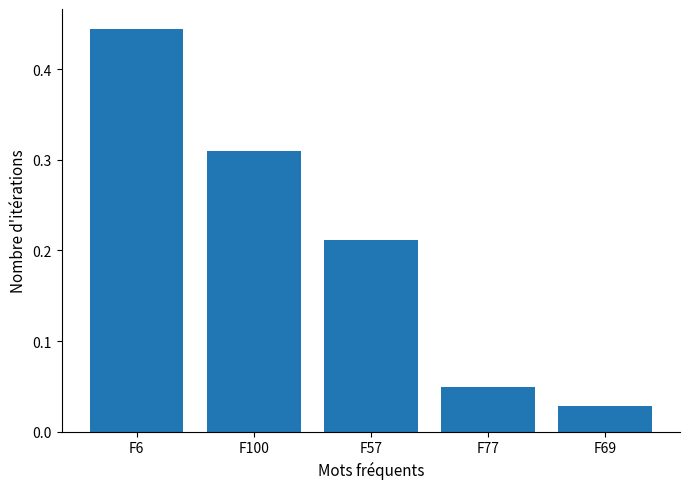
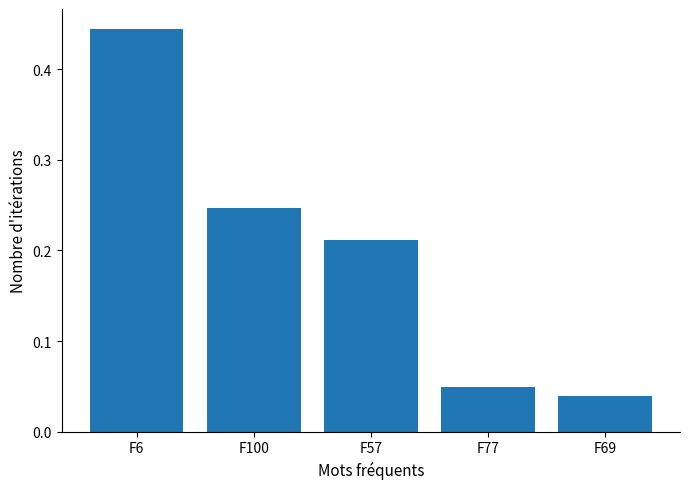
F100: 0.31 -> 0.25
F69: 0.03 -> 0.04
